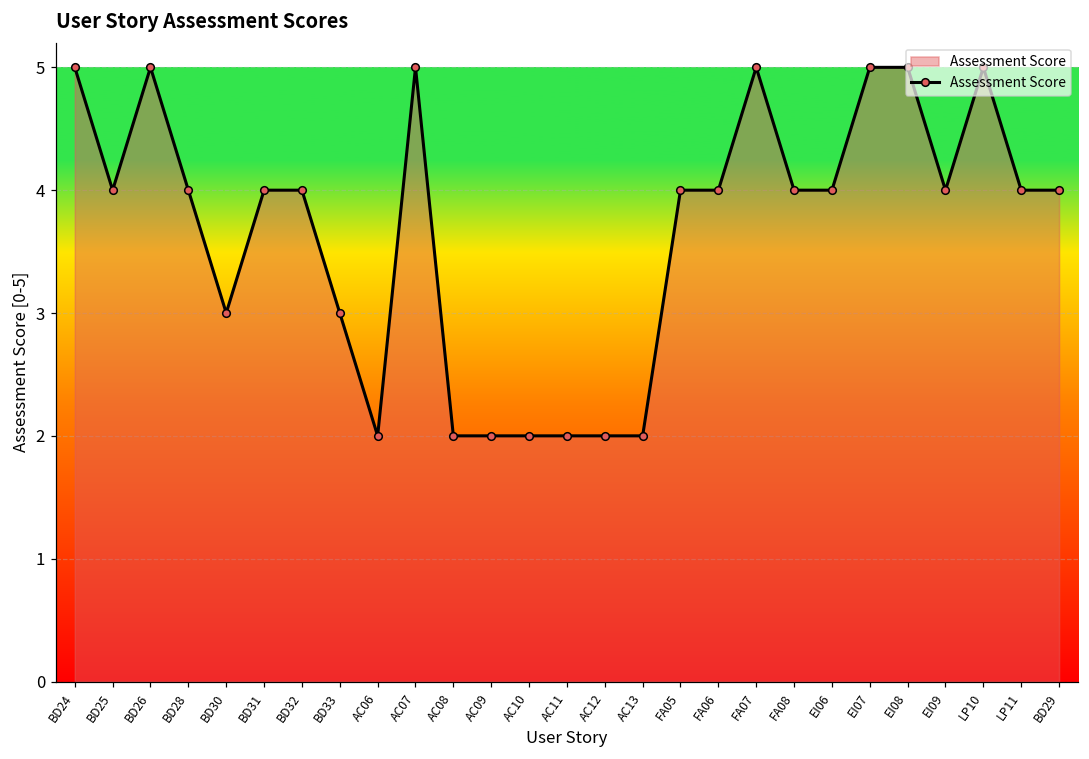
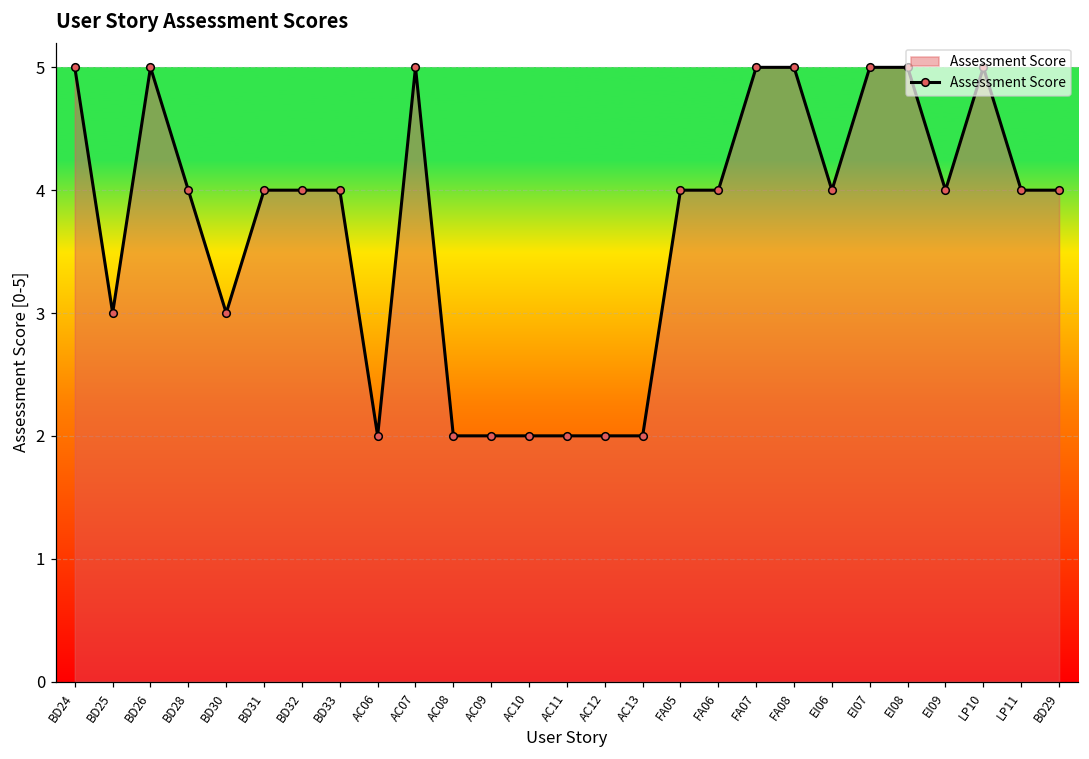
BD25: 4 -> 3
BD33: 3 -> 4
FA08: 4 -> 5
